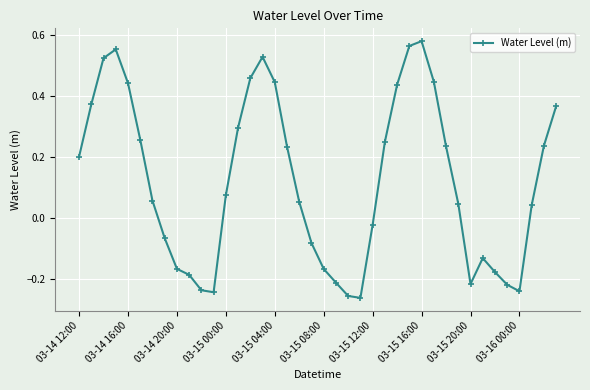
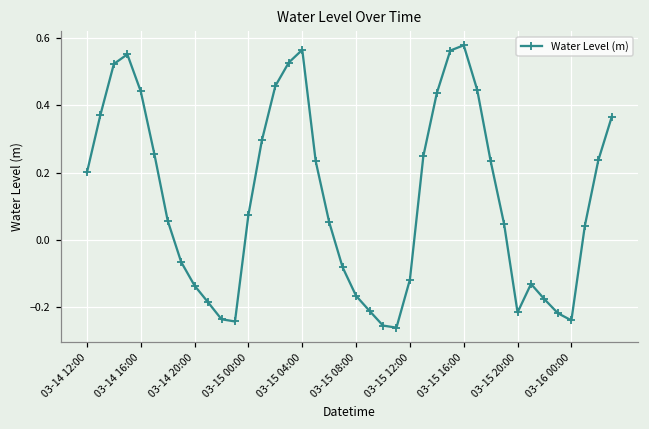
03-14 20:00: -0.17 -> -0.14
03-15 04:00: 0.44 -> 0.56
03-15 12:00: -0.02 -> -0.12
